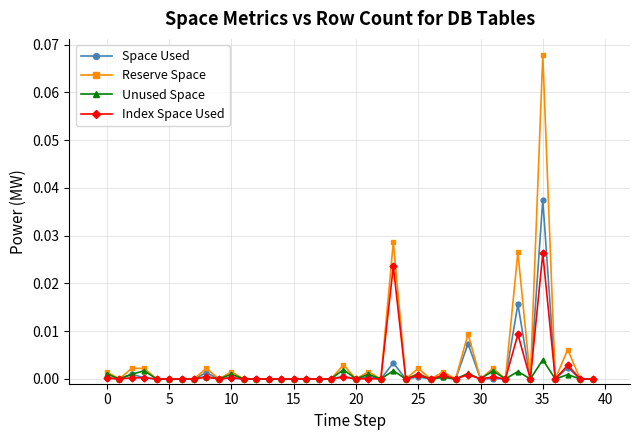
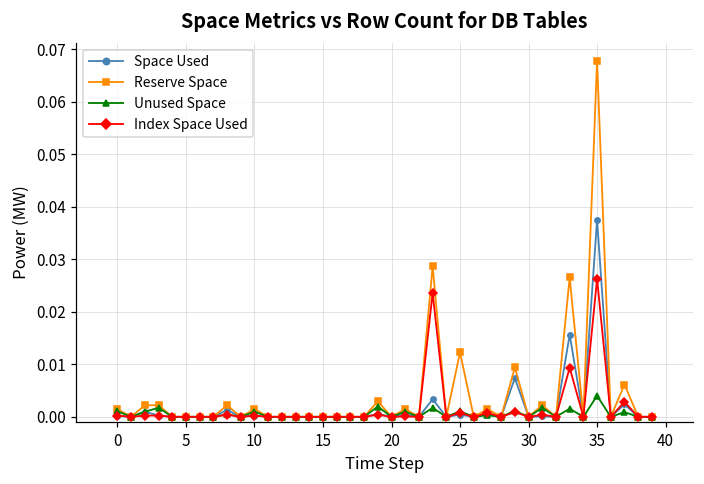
Reserve Space, 25: 0.002 -> 0.012
